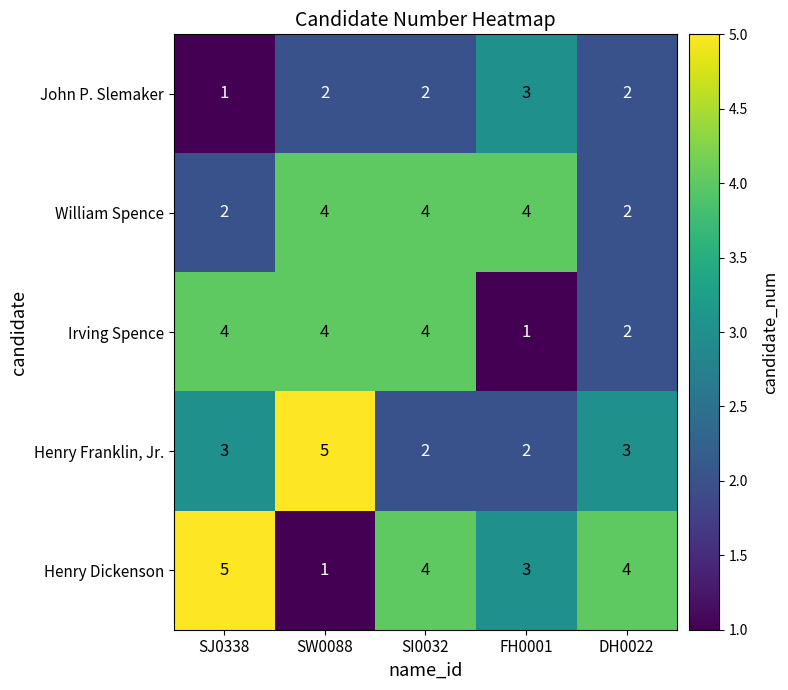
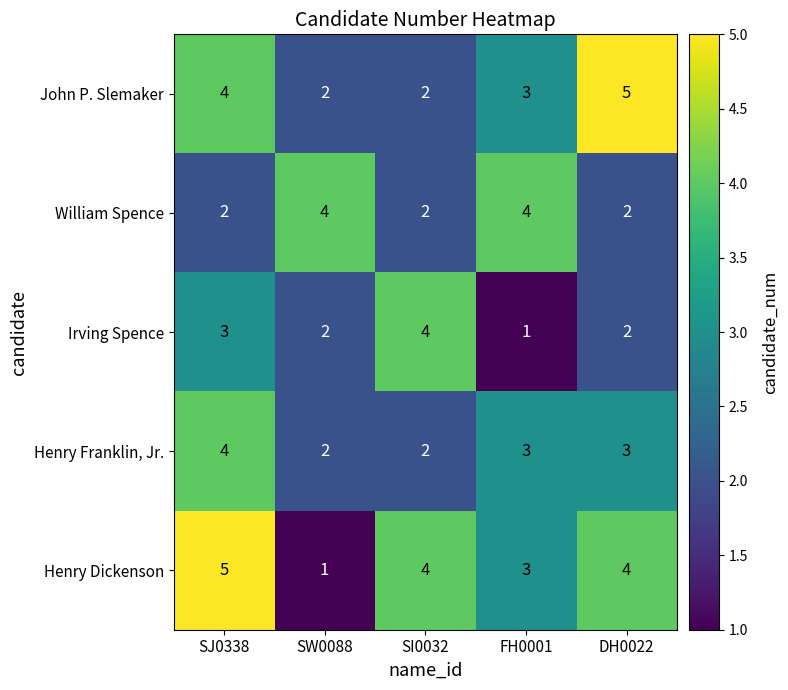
John P. Slemaker, SJ0338: 1 -> 4
John P. Slemaker, DH0022: 2 -> 5
William Spence, SI0032: 4 -> 2
Irving Spence, SJ0338: 4 -> 3
Irving Spence, SW0088: 4 -> 2
Henry Franklin, Jr., SJ0338: 3 -> 4
Henry Franklin, Jr., SW0088: 5 -> 2
Henry Franklin, Jr., FH0001: 2 -> 3
